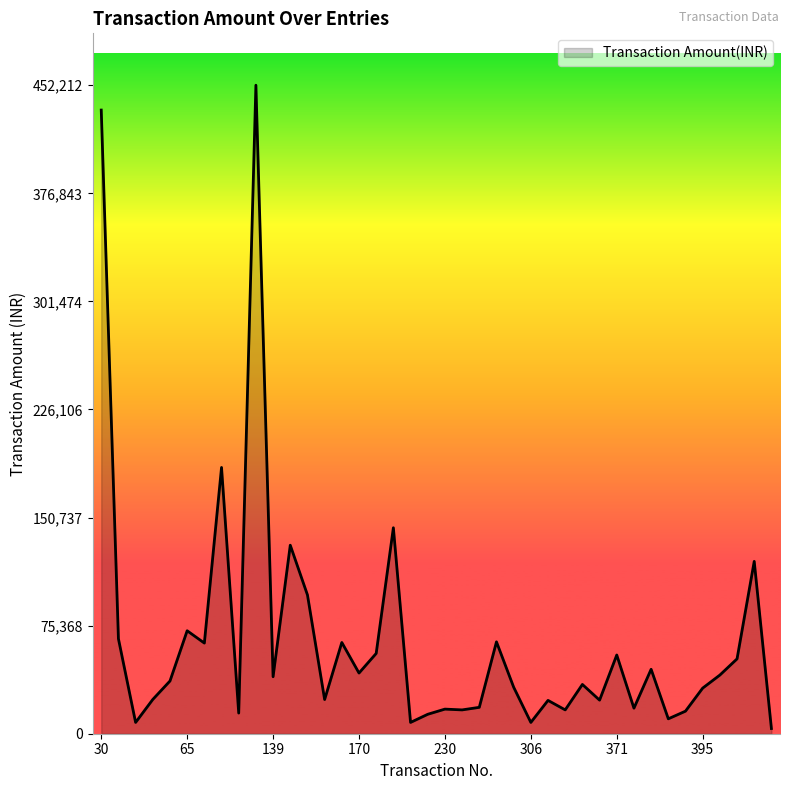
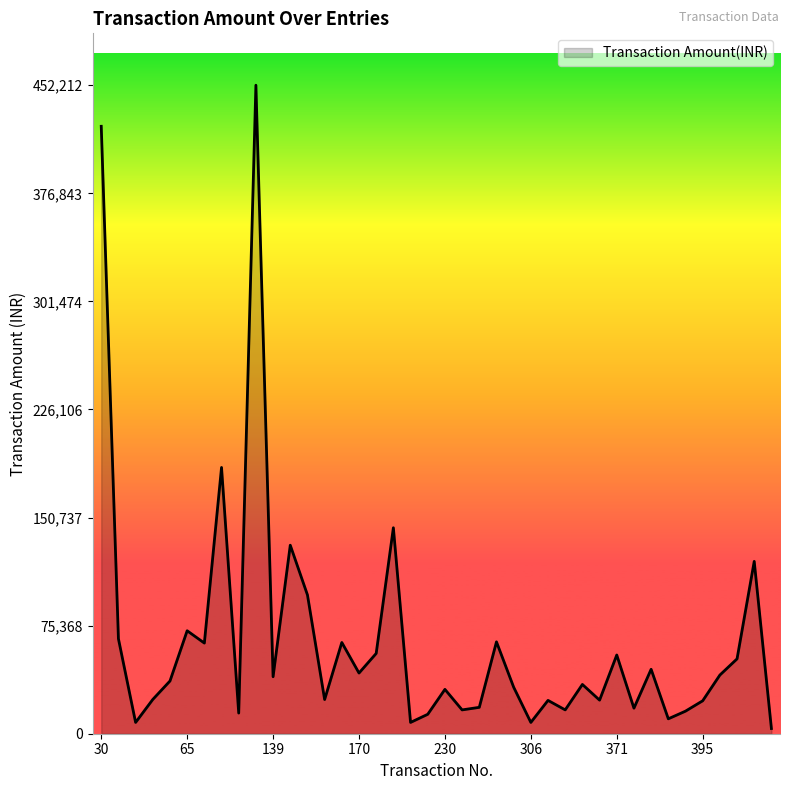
30: 435,000 -> 424,000
230: 17,000 -> 31,000
395: 32,000 -> 23,000
